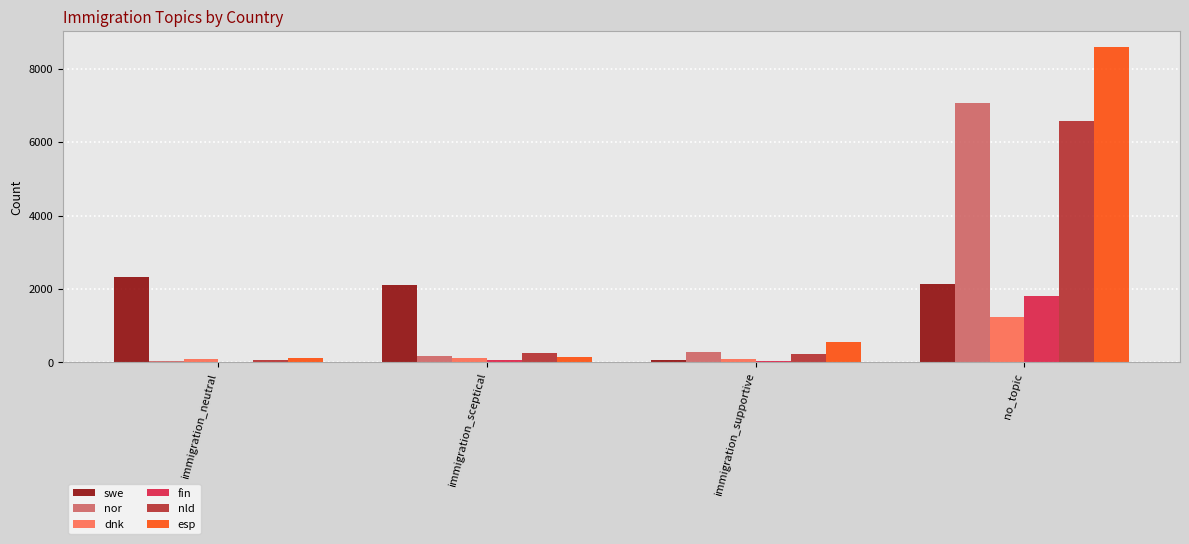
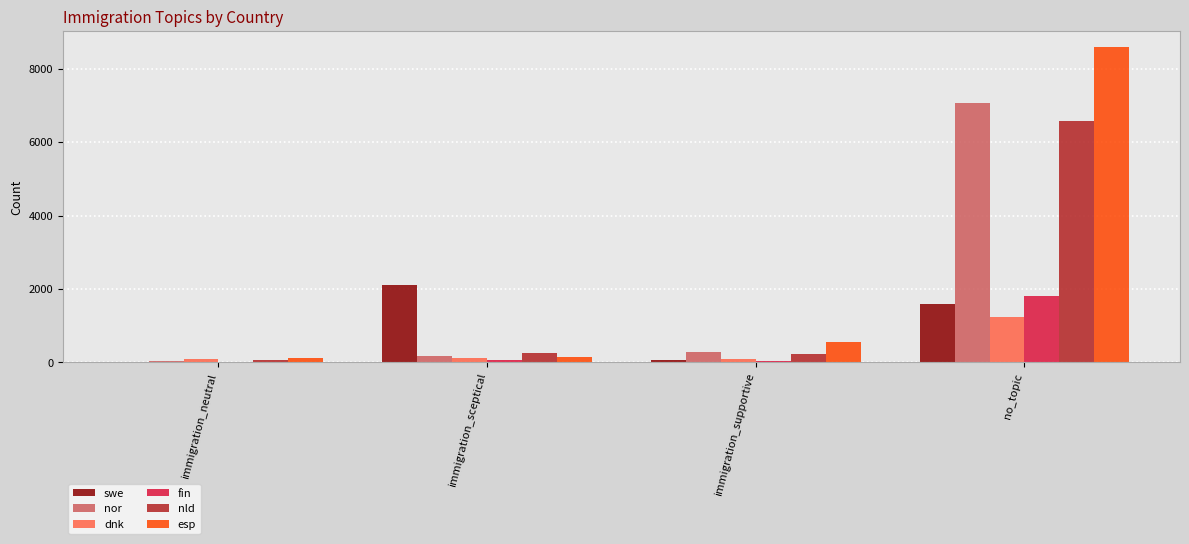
swe, immigration_neutral: 2300 -> 0
swe, no_topic: 2100 -> 1600
